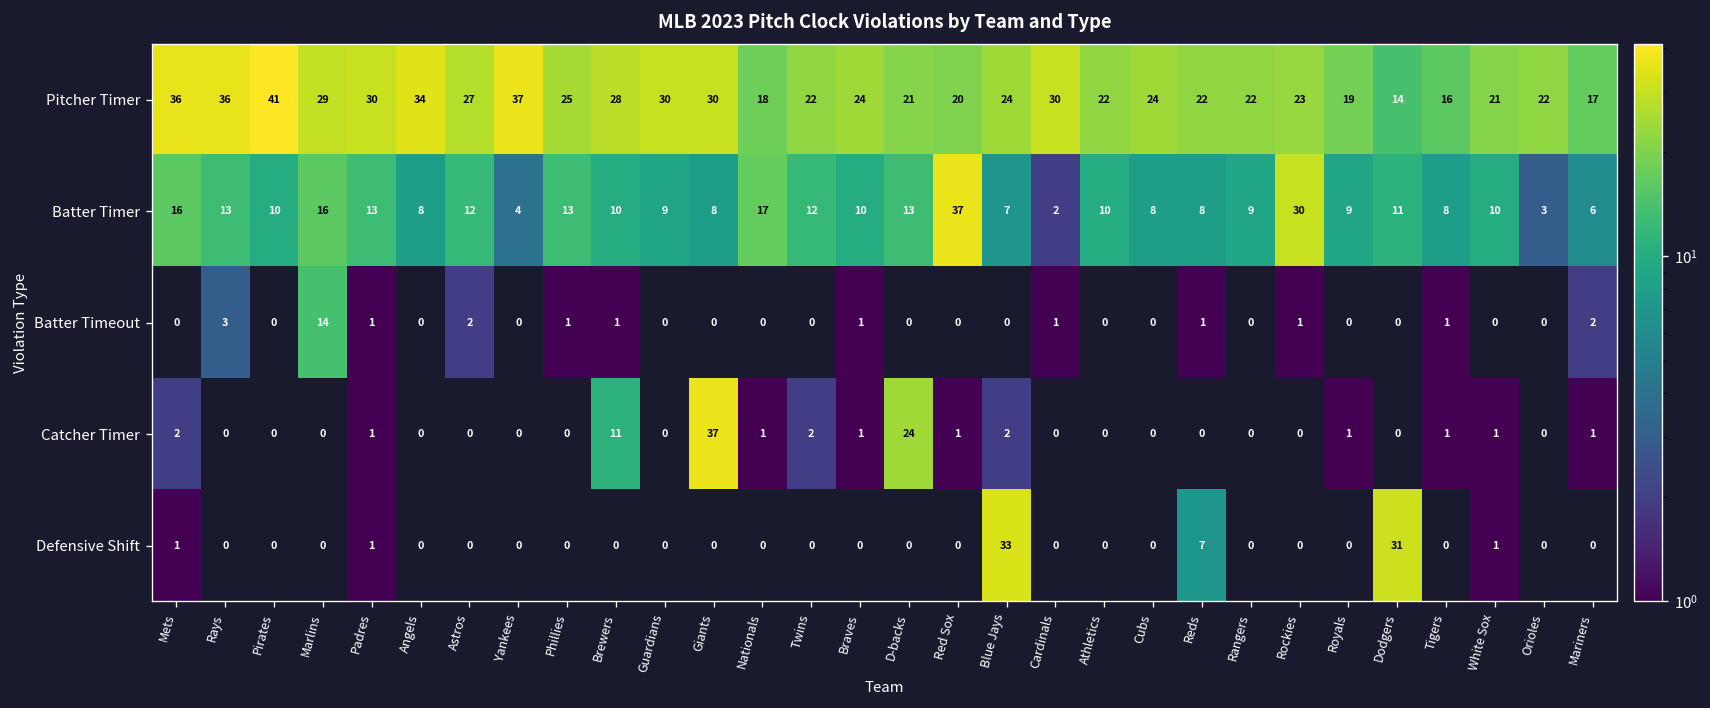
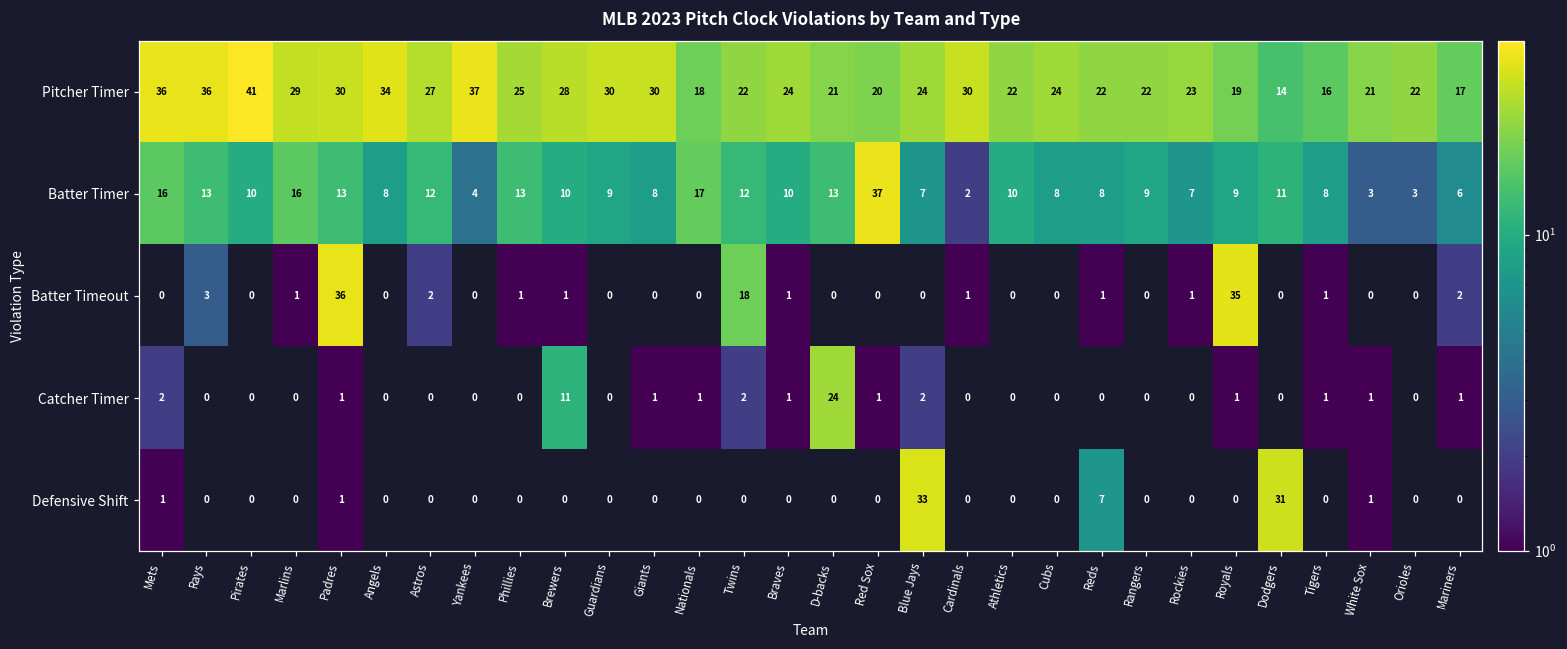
Batter Timer, Rockies: 30 -> 7
Batter Timer, White Sox: 10 -> 3
Batter Timeout, Marlins: 14 -> 1
Batter Timeout, Padres: 1 -> 36
Batter Timeout, Twins: 0 -> 18
Batter Timeout, Royals: 0 -> 35
Catcher Timer, Giants: 37 -> 1
